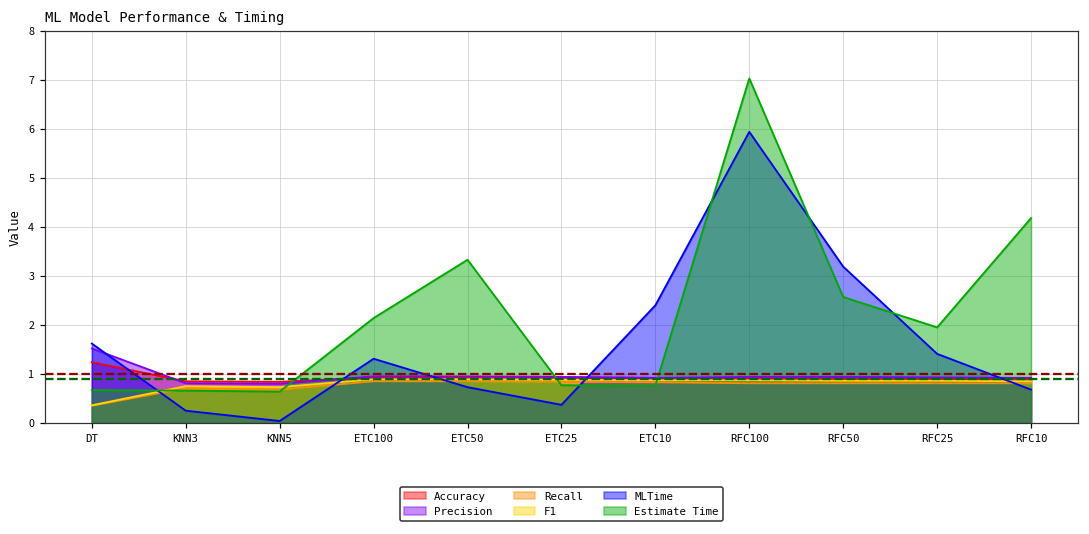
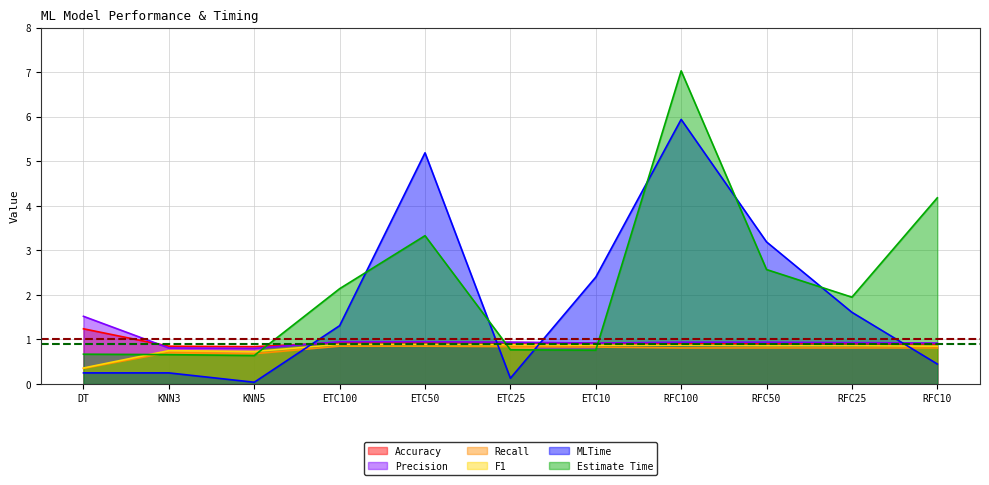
MLTime, DT: 1.6 -> 0.3
MLTime, ETC50: 0.7 -> 5.2
MLTime, ETC25: 0.4 -> 0.1
MLTime, RFC25: 1.4 -> 1.6
MLTime, RFC10: 0.7 -> 0.5
